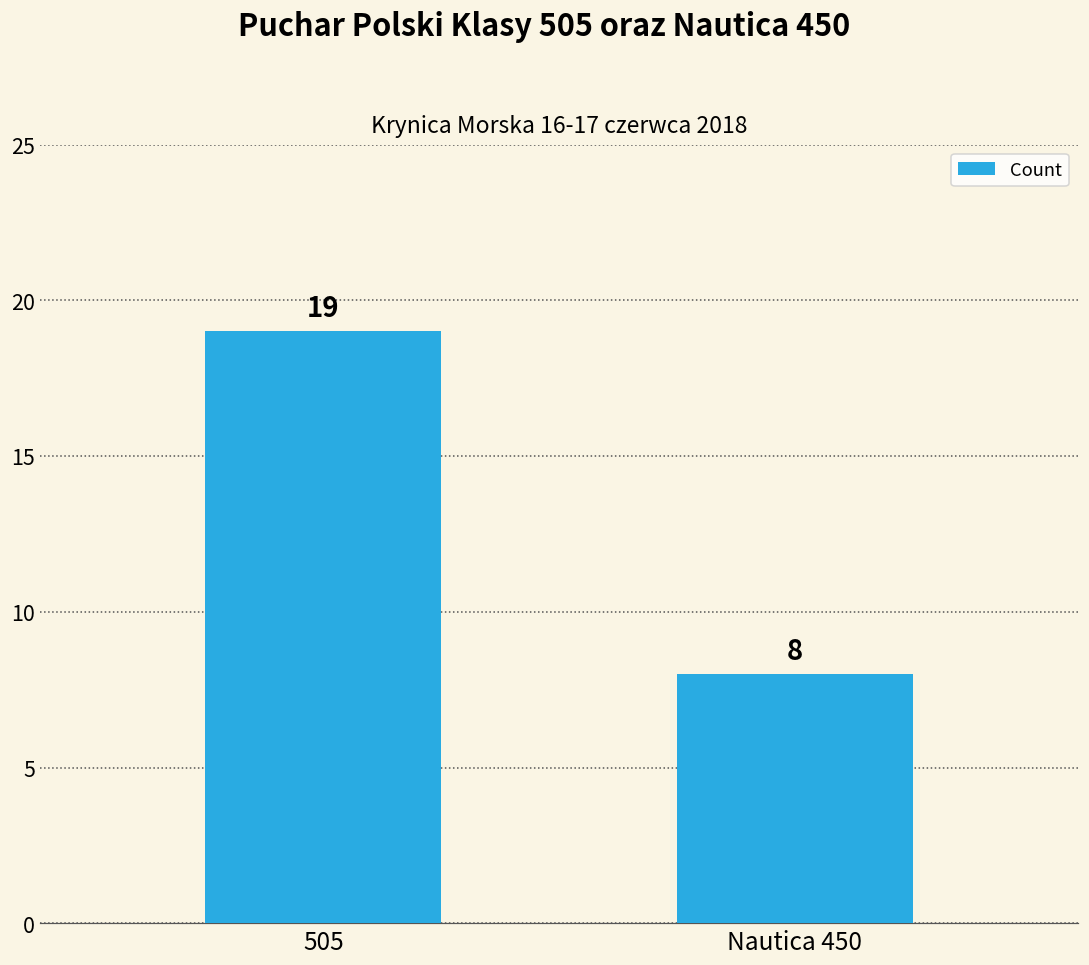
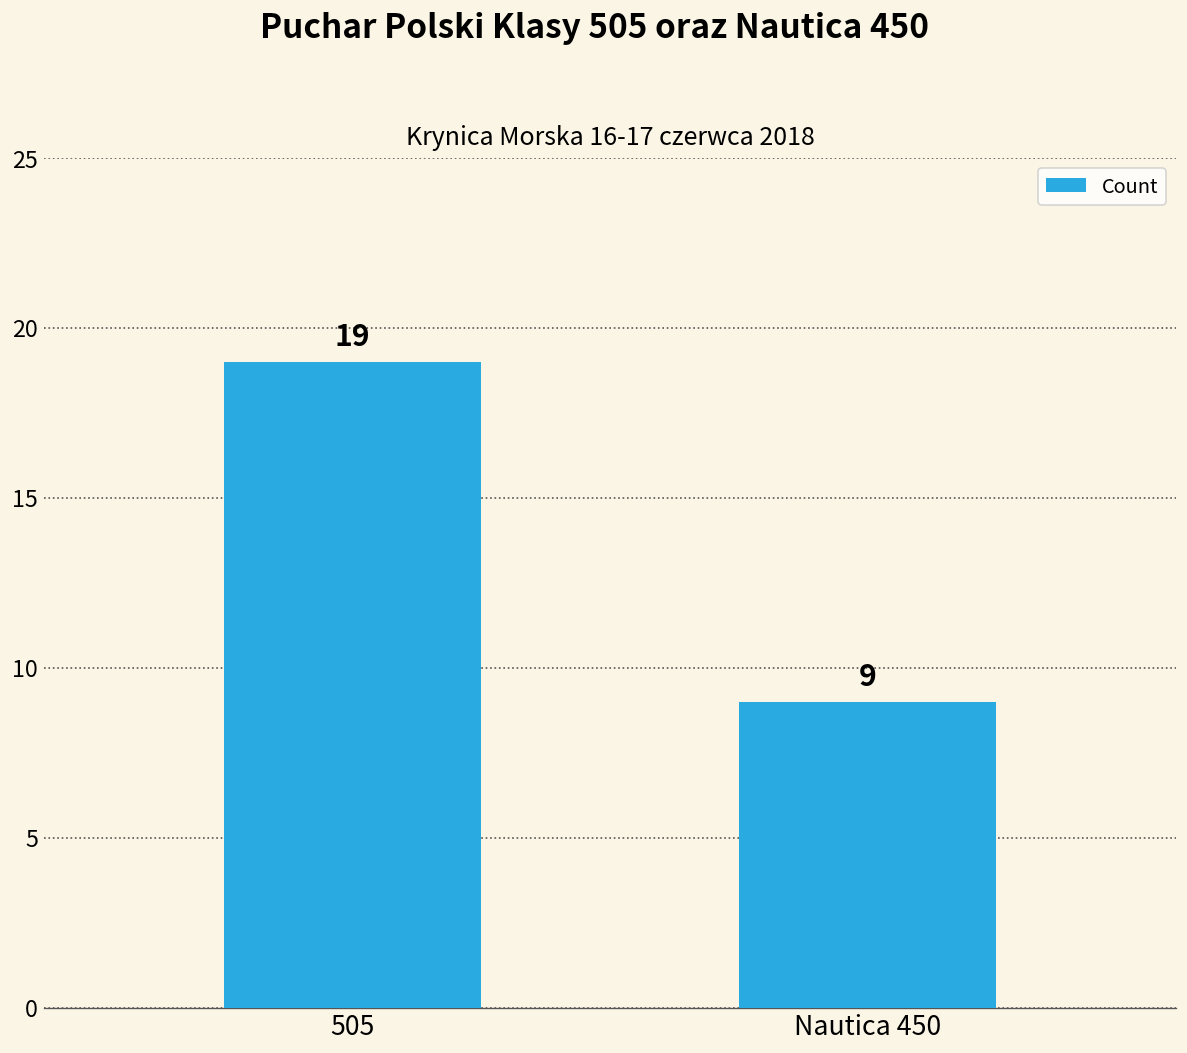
Nautica 450: 8 -> 9
